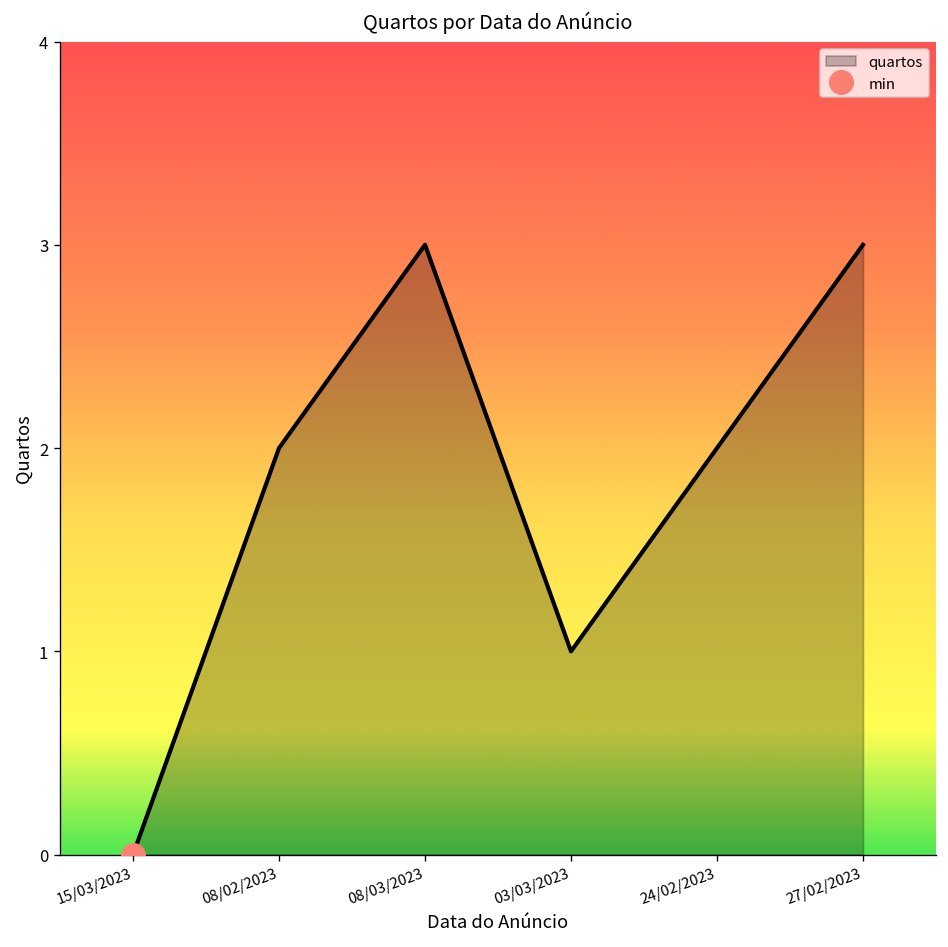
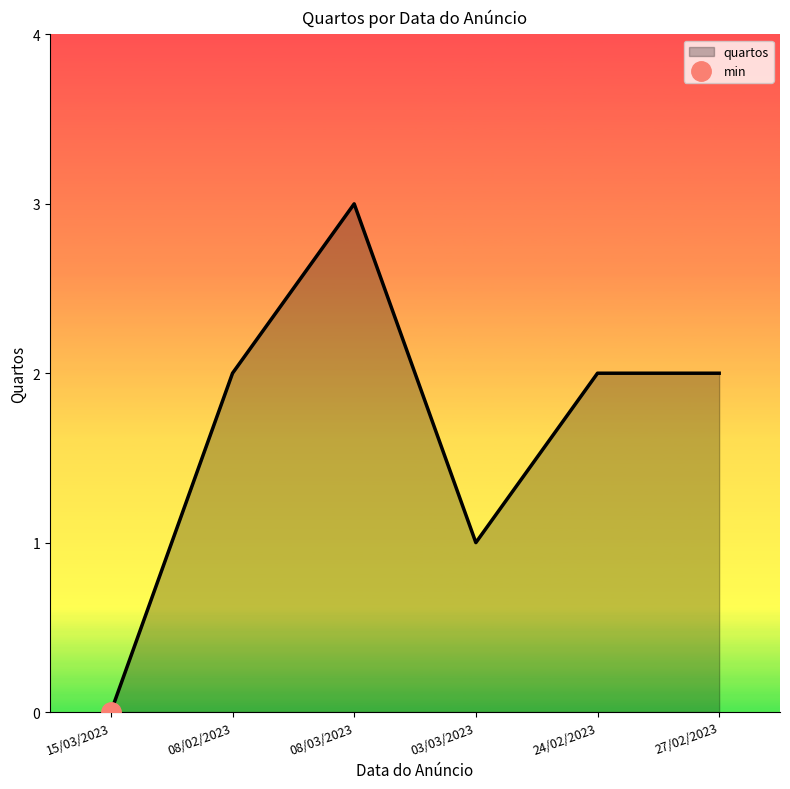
quartos, 27/02/2023: 3 -> 2
